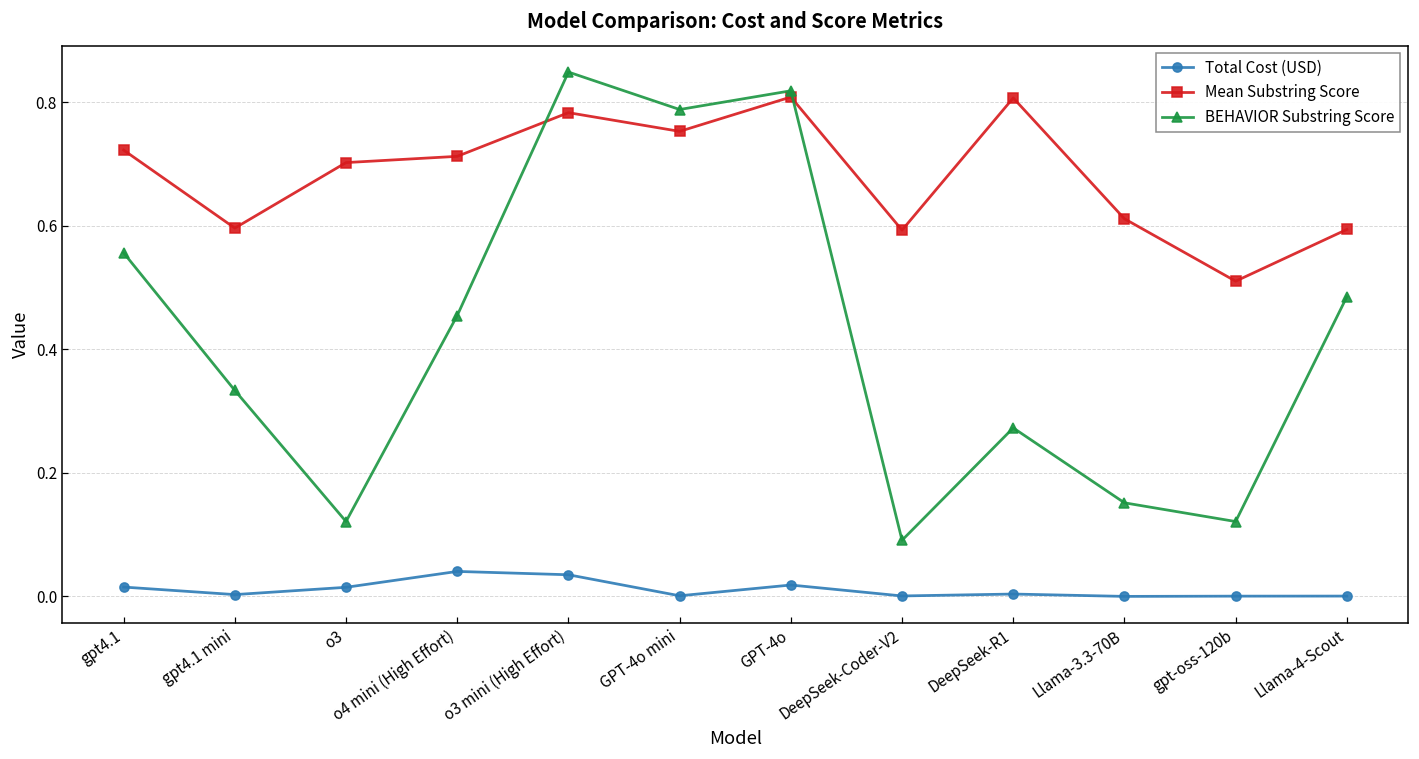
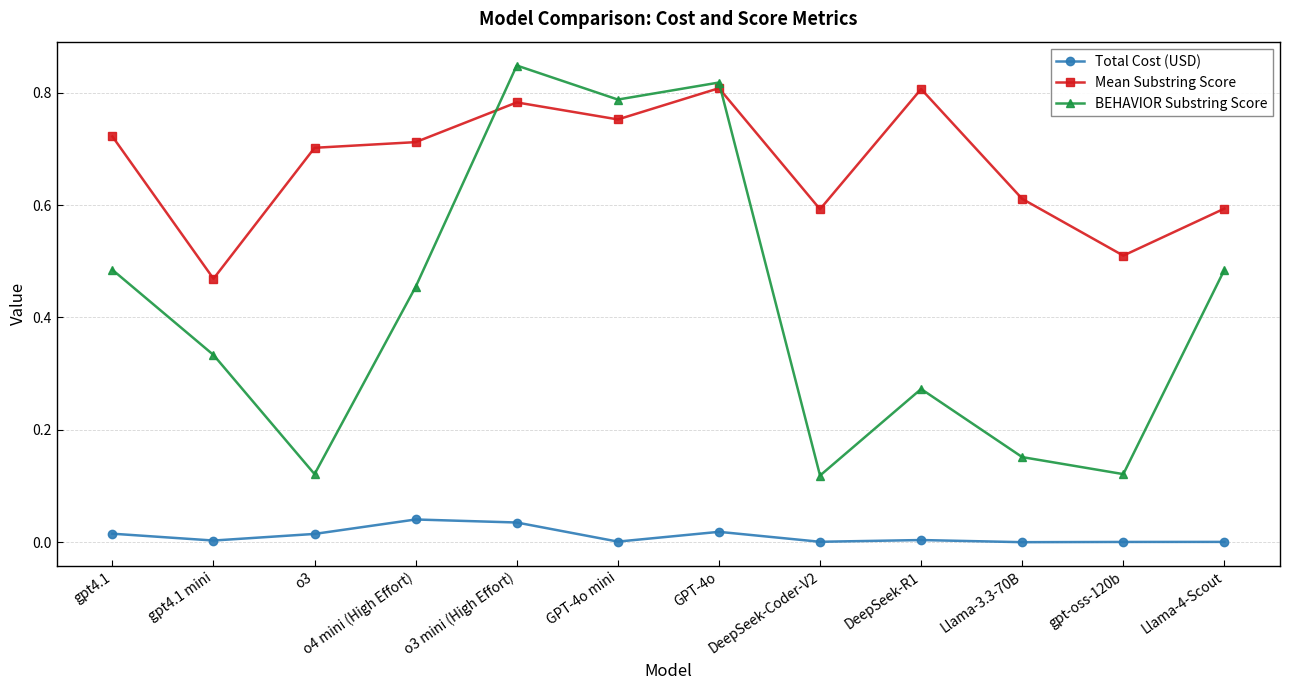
BEHAVIOR Substring Score, gpt4.1: 0.56 -> 0.48
Mean Substring Score, gpt4.1 mini: 0.60 -> 0.47
BEHAVIOR Substring Score, DeepSeek-Coder-V2: 0.09 -> 0.12
